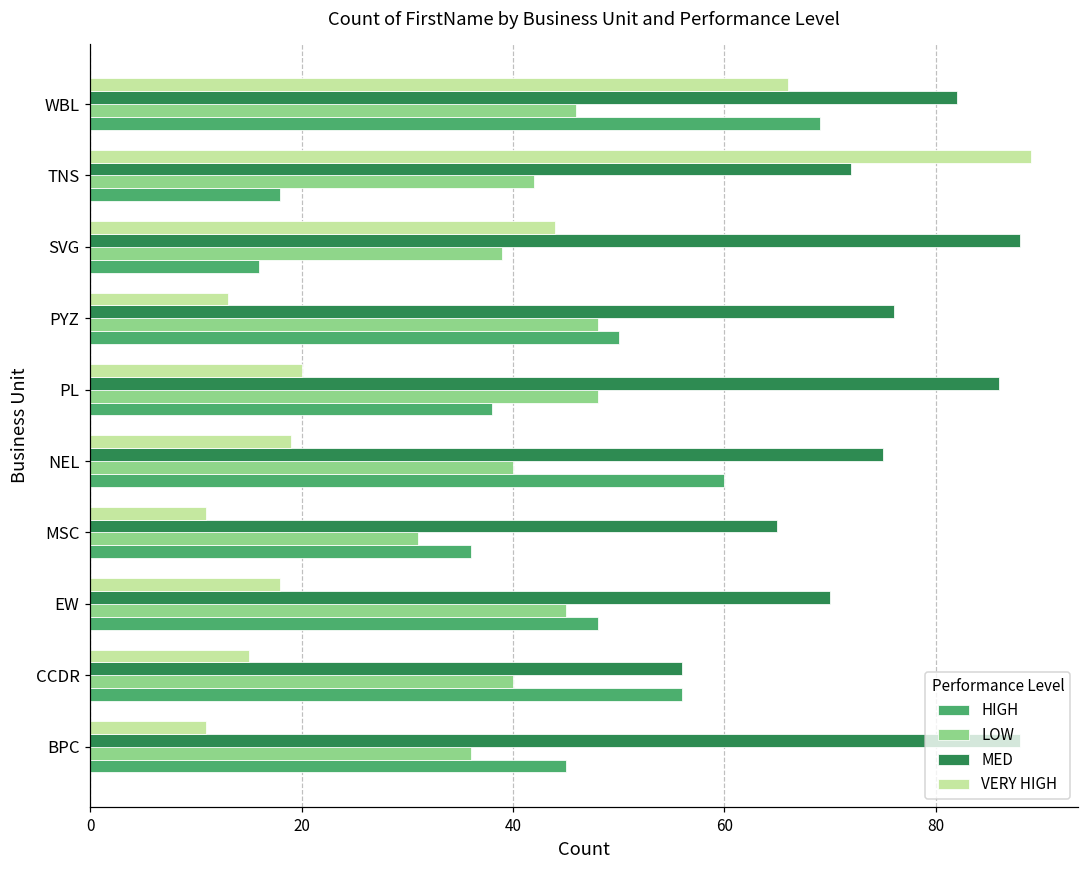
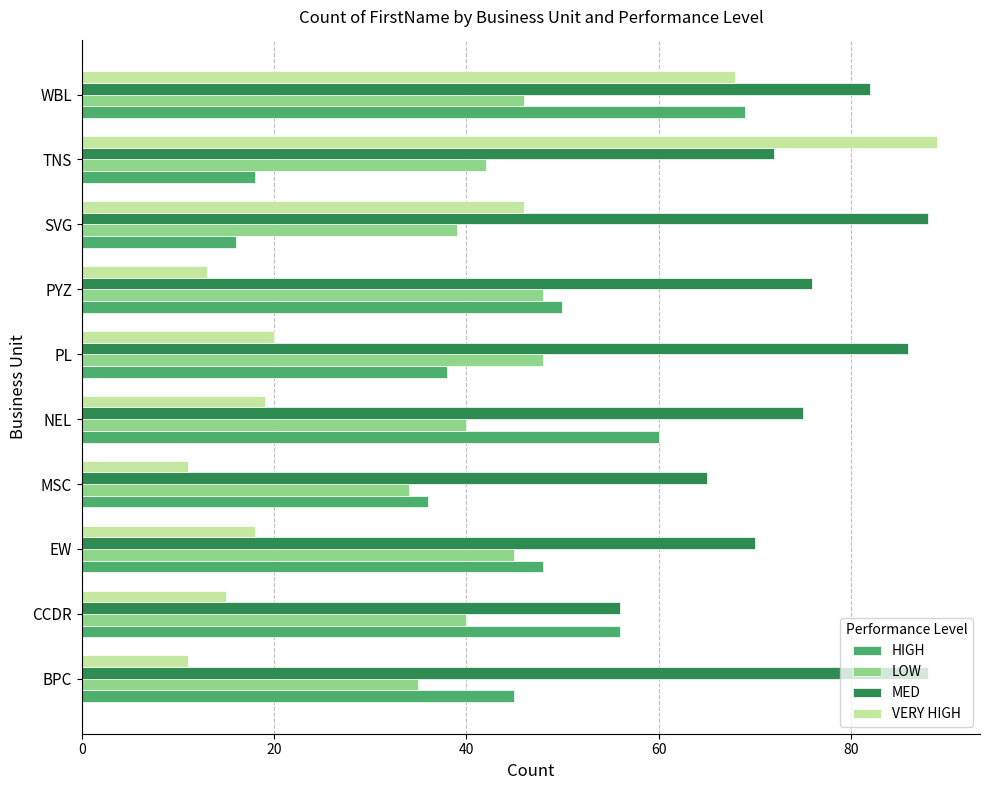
VERY HIGH, WBL: 66 -> 68
VERY HIGH, SVG: 44 -> 46
LOW, MSC: 31 -> 34
LOW, BPC: 36 -> 35
